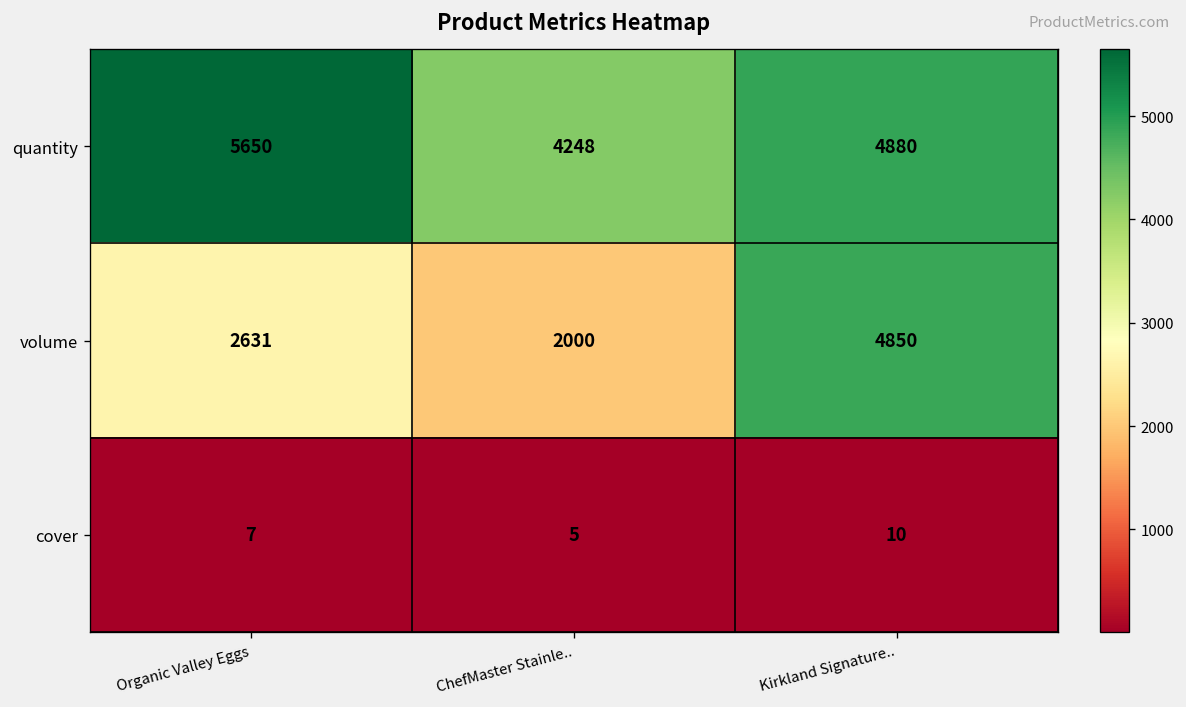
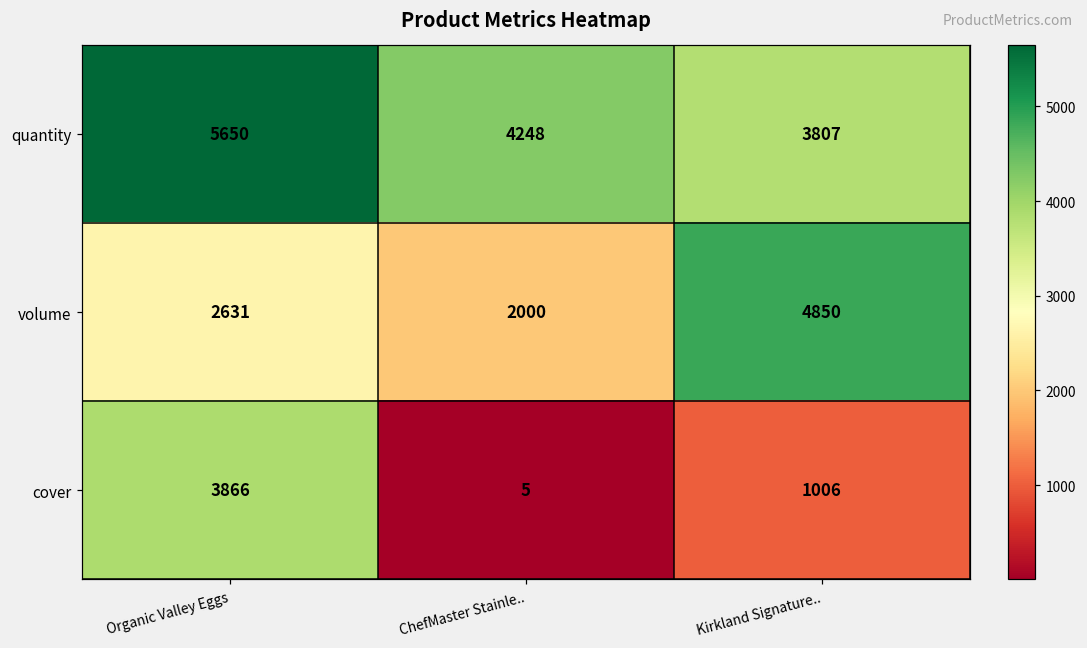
quantity, Kirkland Signature..: 4880 -> 3807
cover, Organic Valley Eggs: 7 -> 3866
cover, Kirkland Signature..: 10 -> 1006
